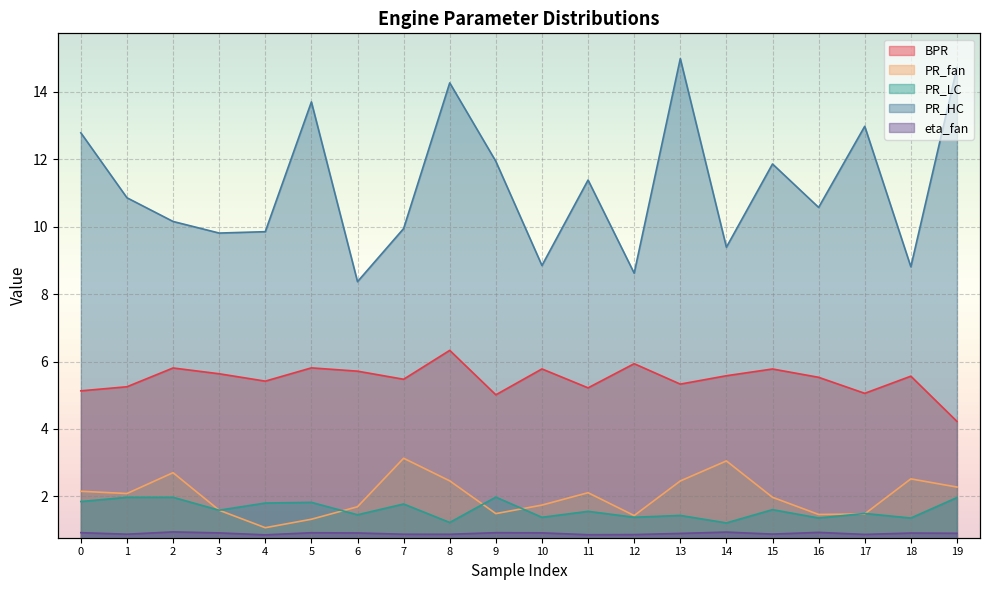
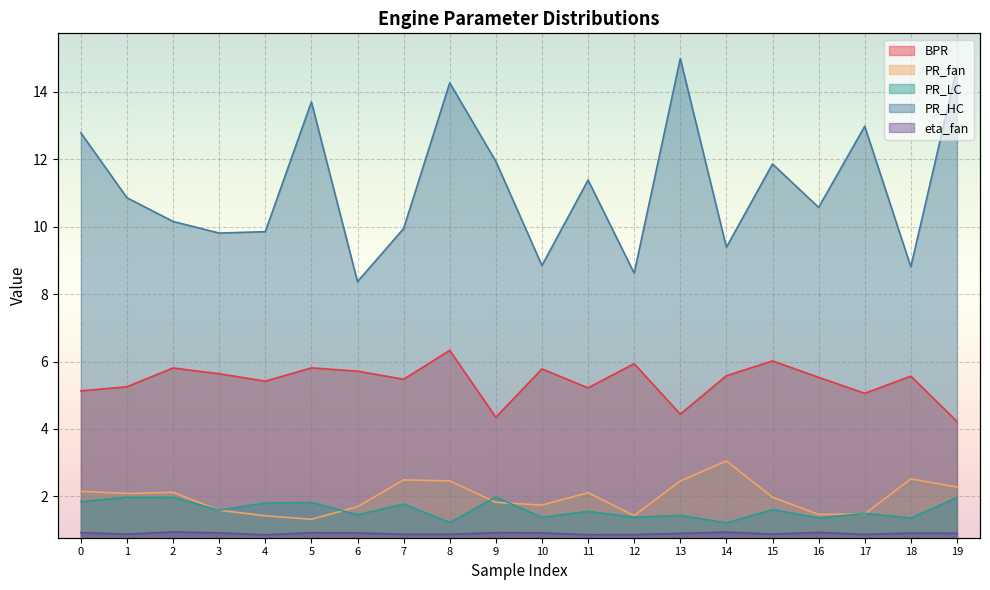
PR_fan, 2: 2.7 -> 2.1
PR_fan, 4: 1.1 -> 1.4
PR_fan, 7: 3.1 -> 2.5
BPR, 9: 5.0 -> 4.3
PR_fan, 9: 1.5 -> 1.8
BPR, 13: 5.3 -> 4.4
BPR, 15: 5.8 -> 6.0
